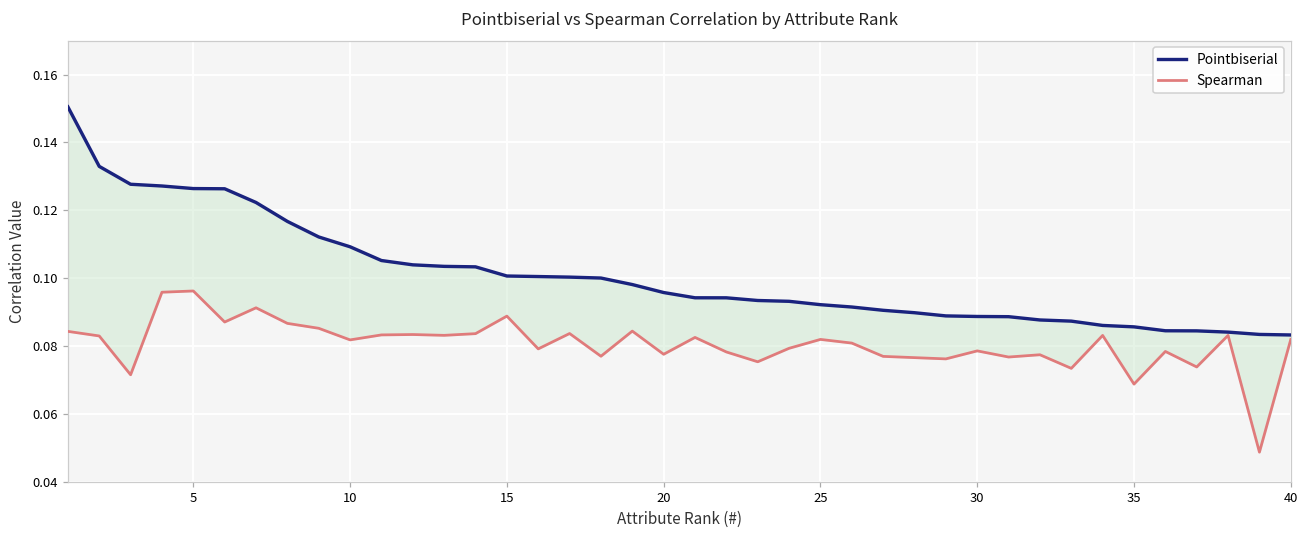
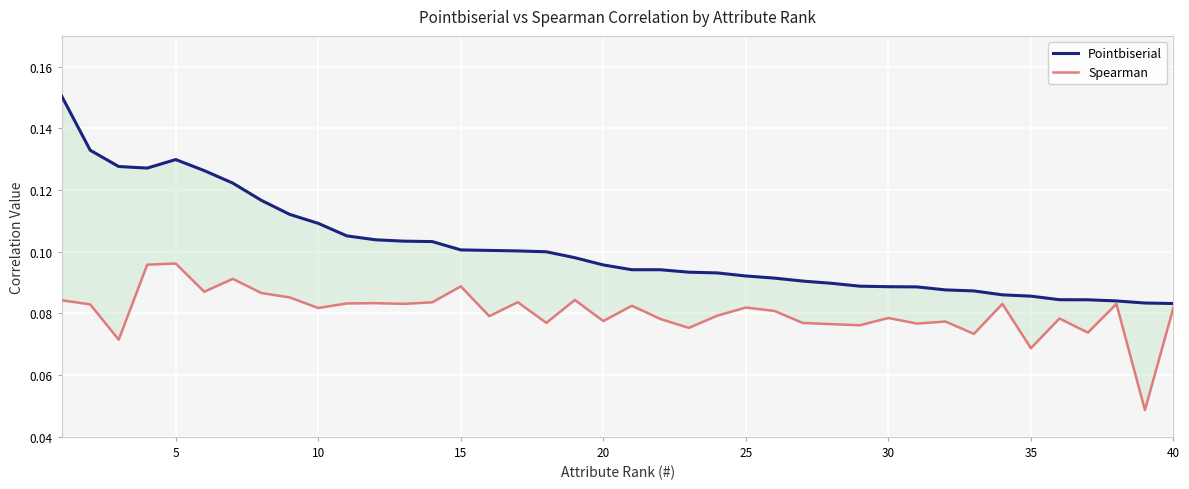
Pointbiserial, 5: 0.126 -> 0.130
